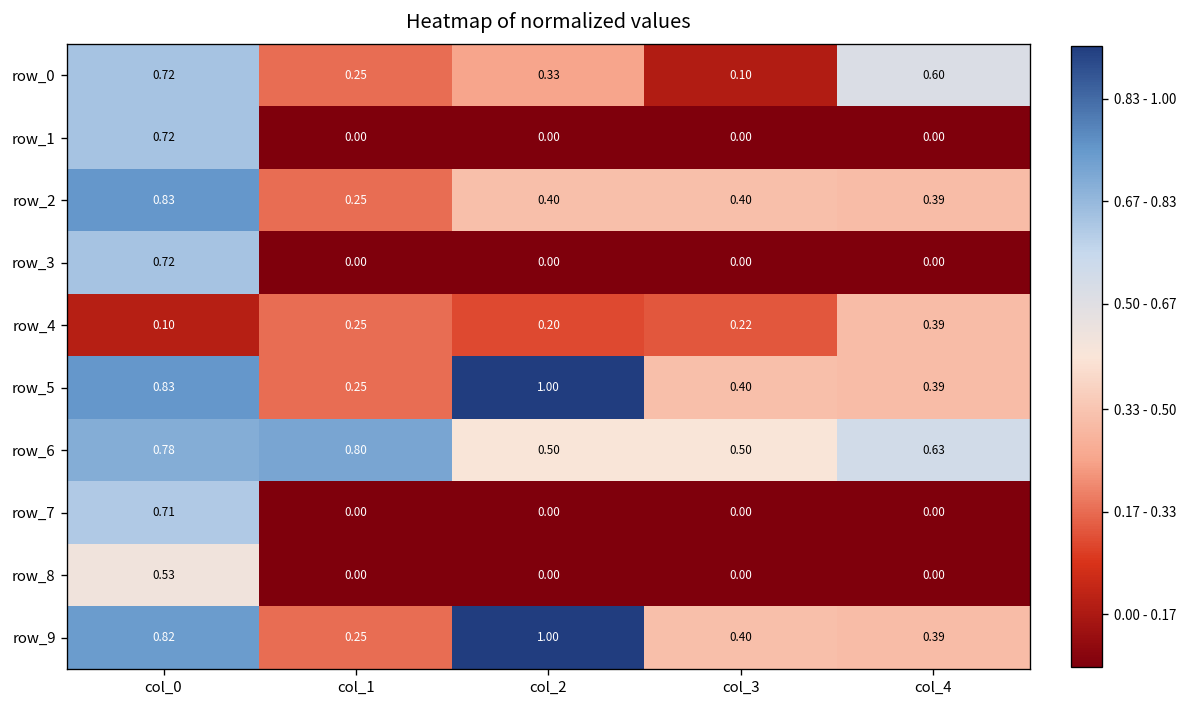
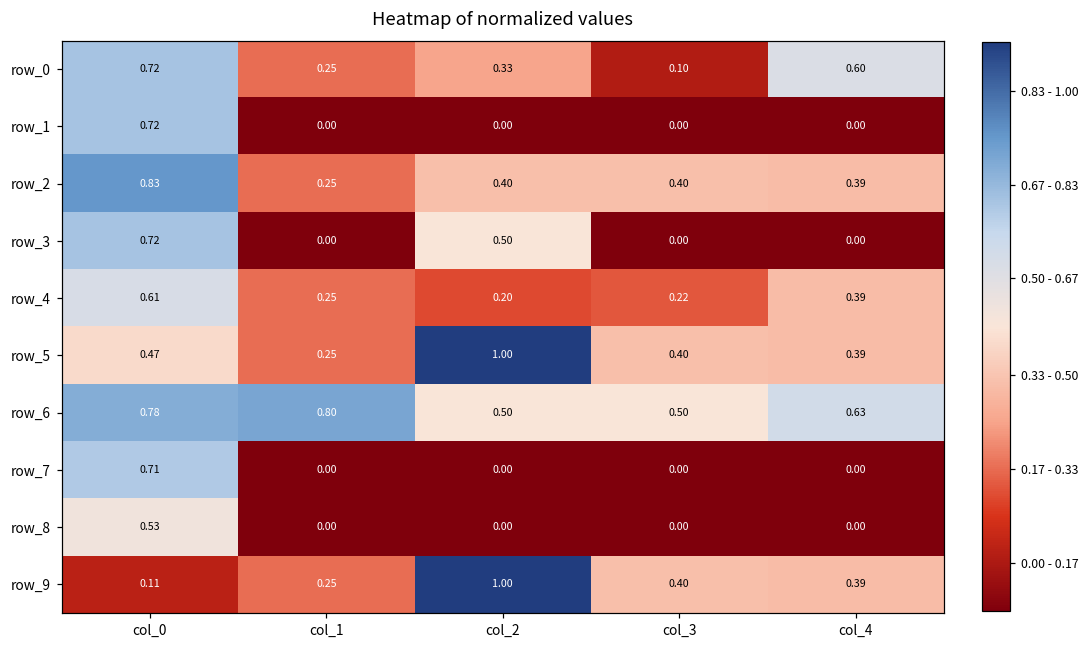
row_3, col_2: 0.00 -> 0.50
row_4, col_0: 0.10 -> 0.61
row_5, col_0: 0.83 -> 0.47
row_9, col_0: 0.82 -> 0.11
